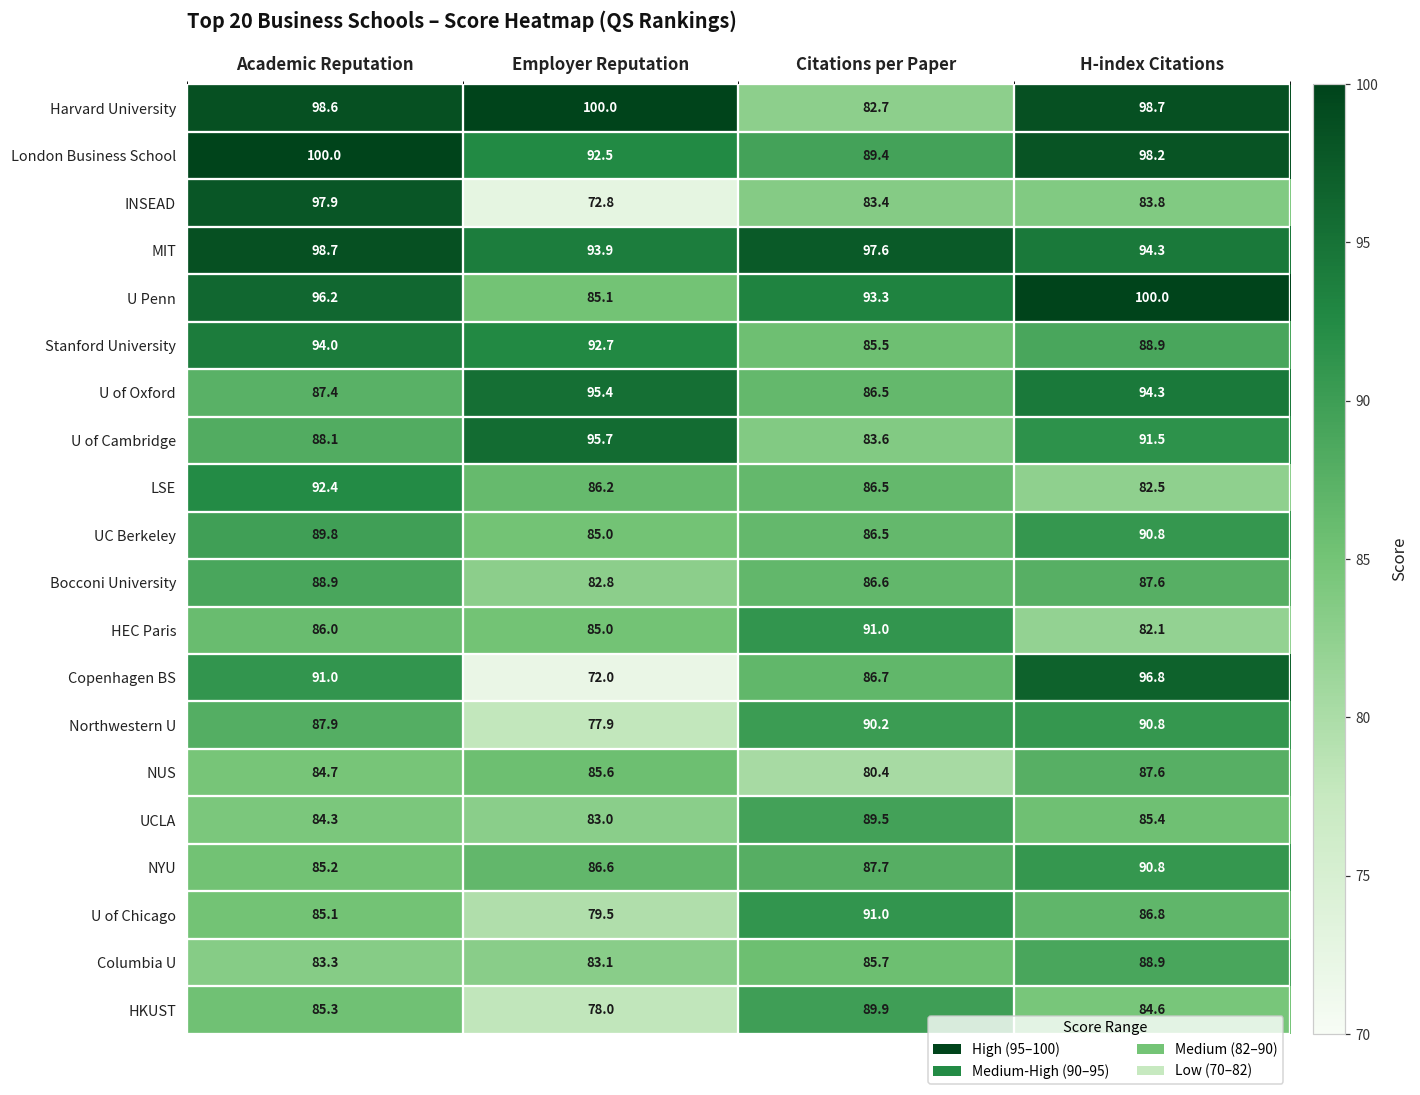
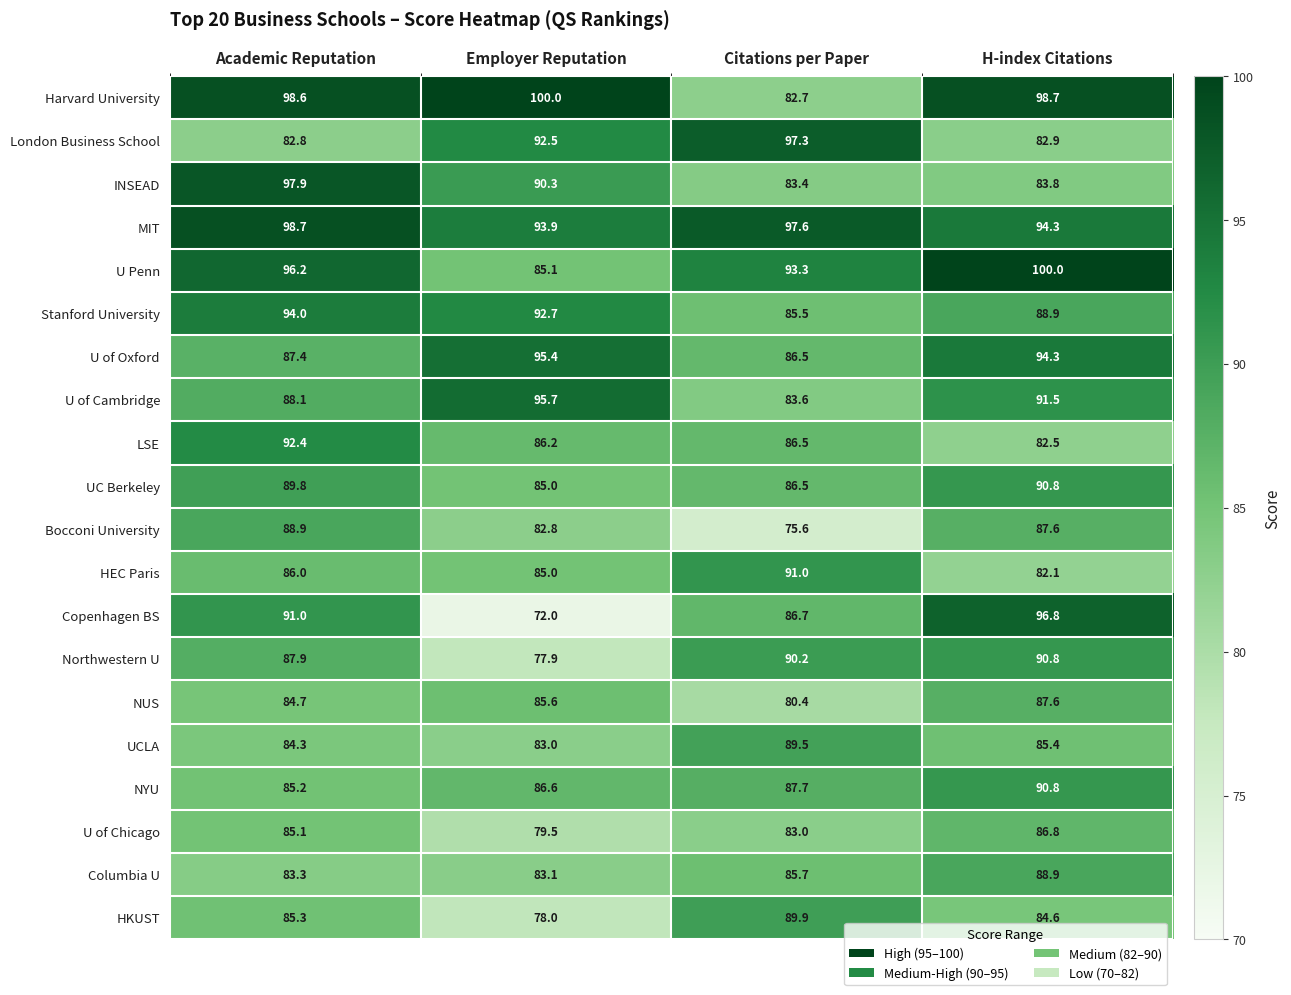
London Business School, Academic Reputation: 100.0 -> 82.8
London Business School, Citations per Paper: 89.4 -> 97.3
London Business School, H-index Citations: 98.2 -> 82.9
INSEAD, Employer Reputation: 72.8 -> 90.3
Bocconi University, Citations per Paper: 86.6 -> 75.6
U of Chicago, Citations per Paper: 91.0 -> 83.0
